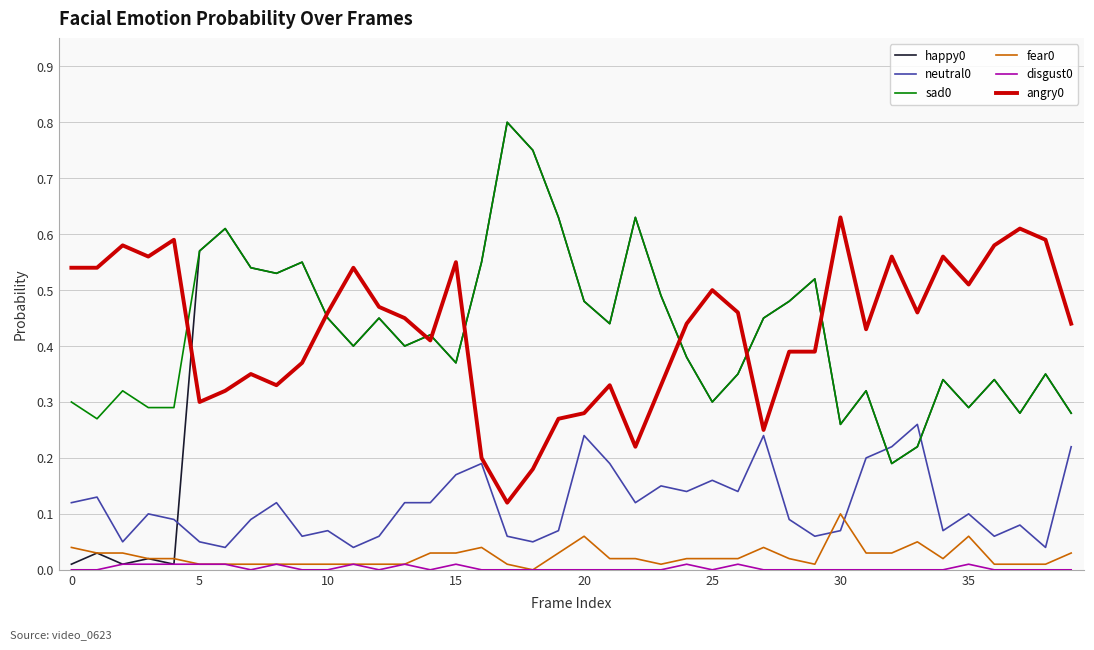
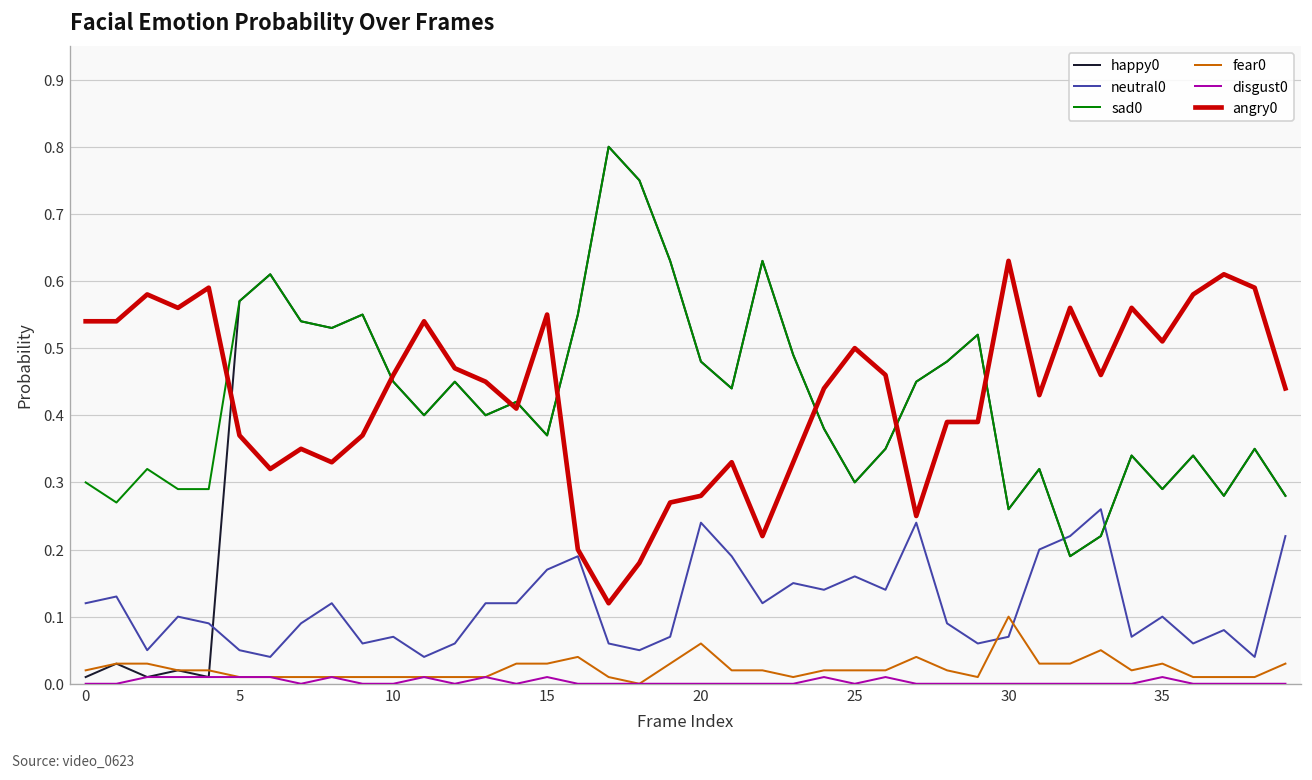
fear0, 0: 0.04 -> 0.02
angry0, 5: 0.30 -> 0.37
fear0, 35: 0.06 -> 0.03
